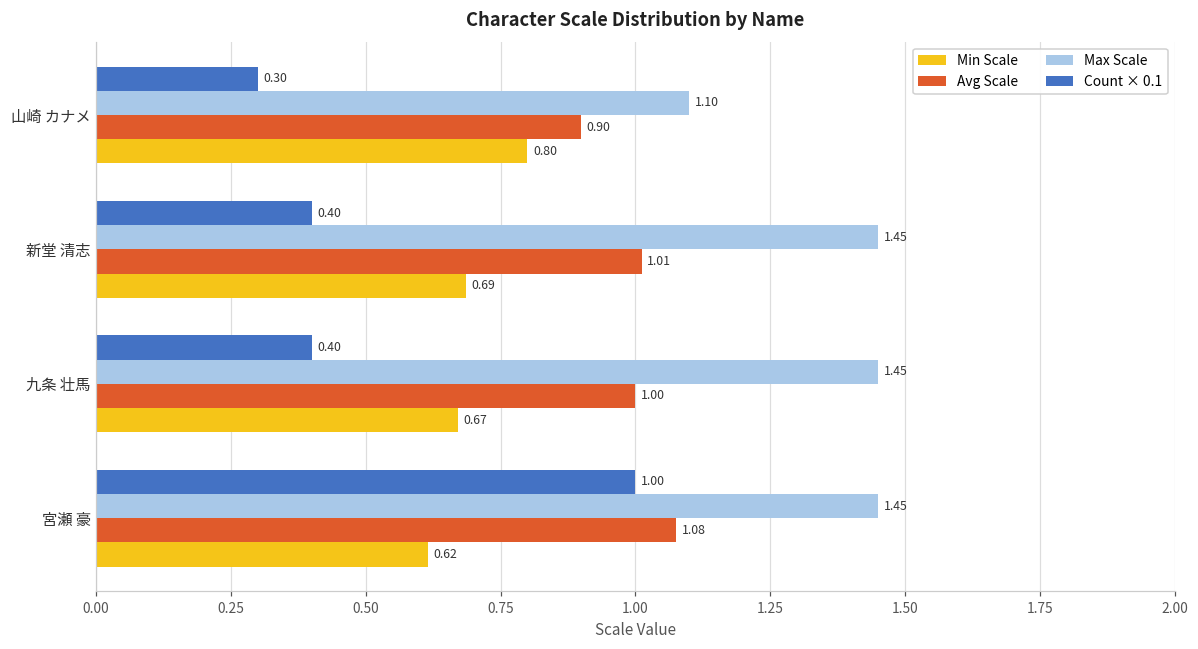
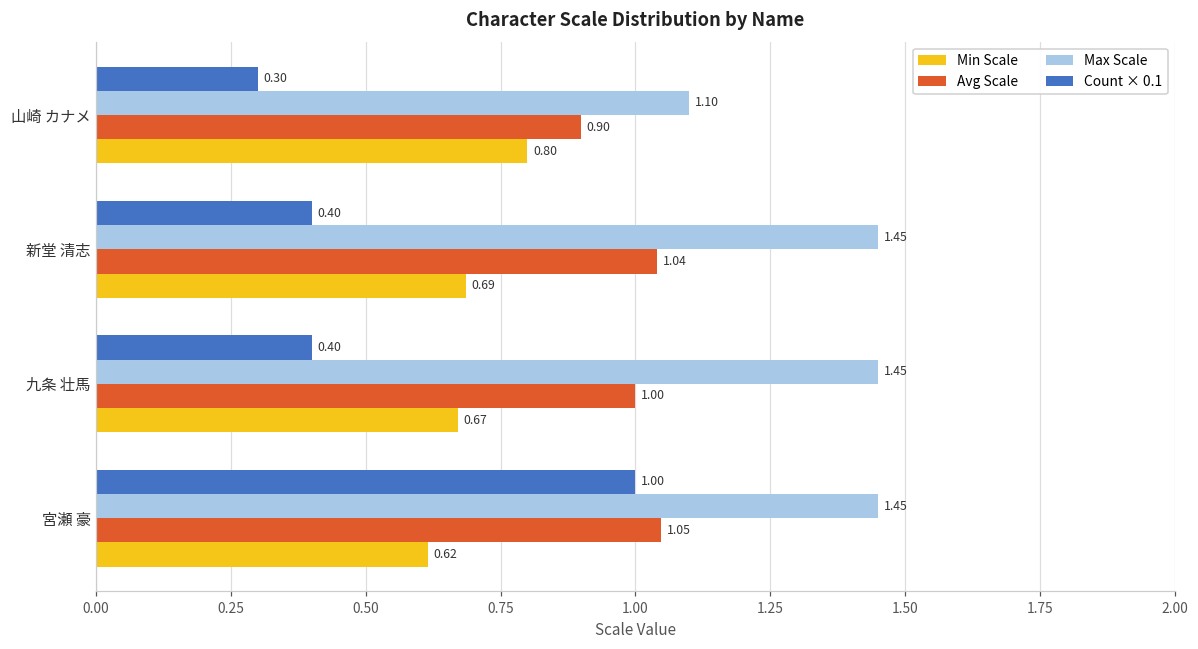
Avg Scale, 新堂 清志: 1.01 -> 1.04
Avg Scale, 宮瀬 豪: 1.08 -> 1.05
